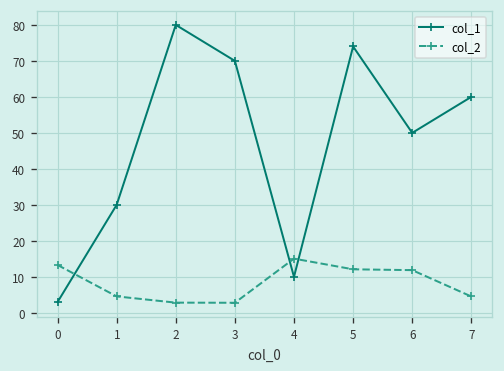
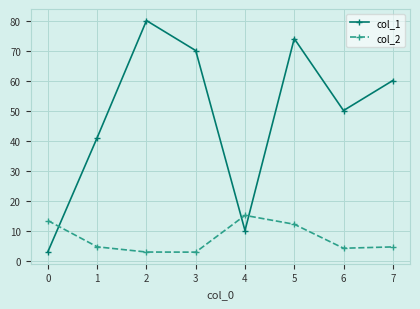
col_1, 1: 30 -> 41
col_2, 6: 12 -> 4
